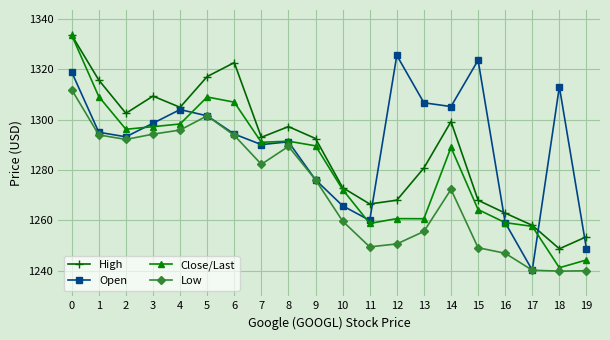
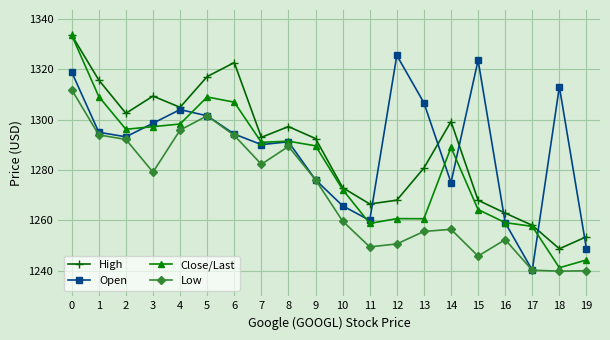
Low, 3: 1294 -> 1279
Open, 14: 1305 -> 1275
Low, 14: 1272 -> 1256
Low, 15: 1249 -> 1246
Low, 16: 1247 -> 1252
